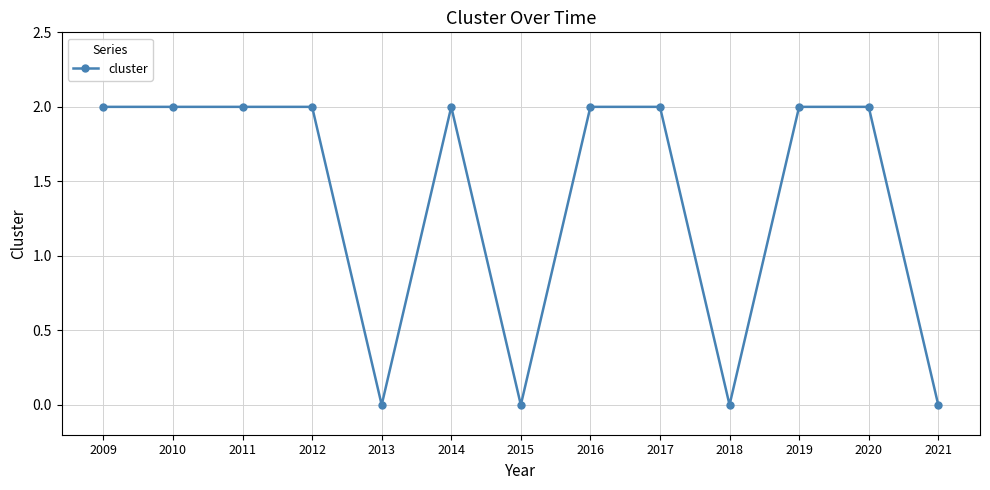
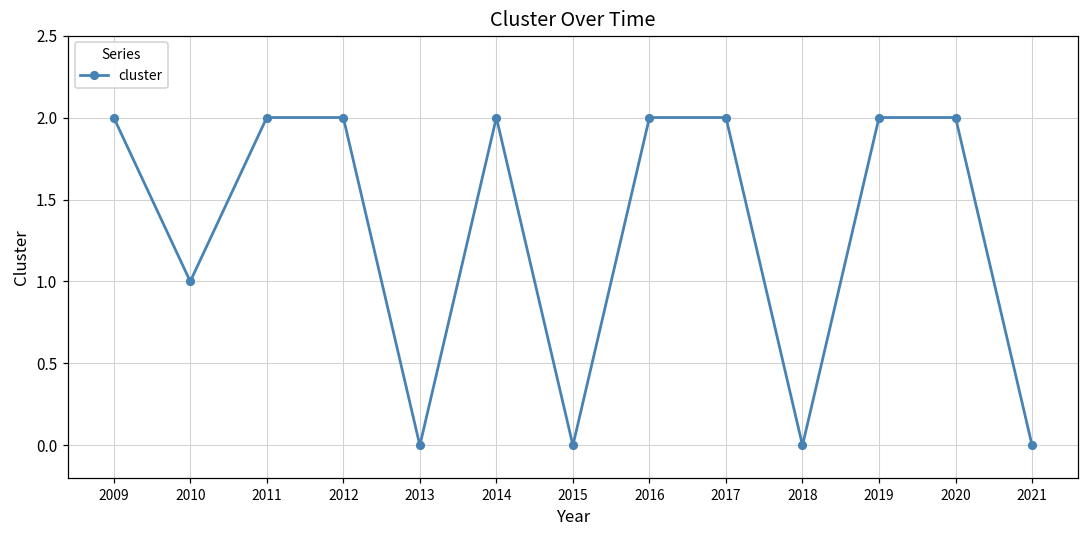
2010: 2 -> 1
